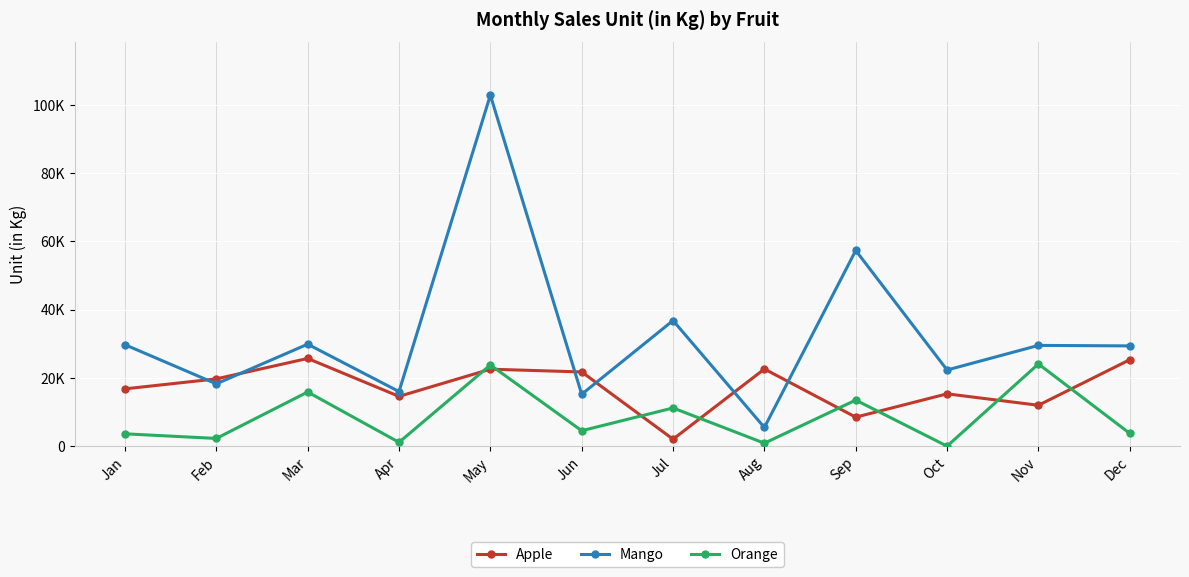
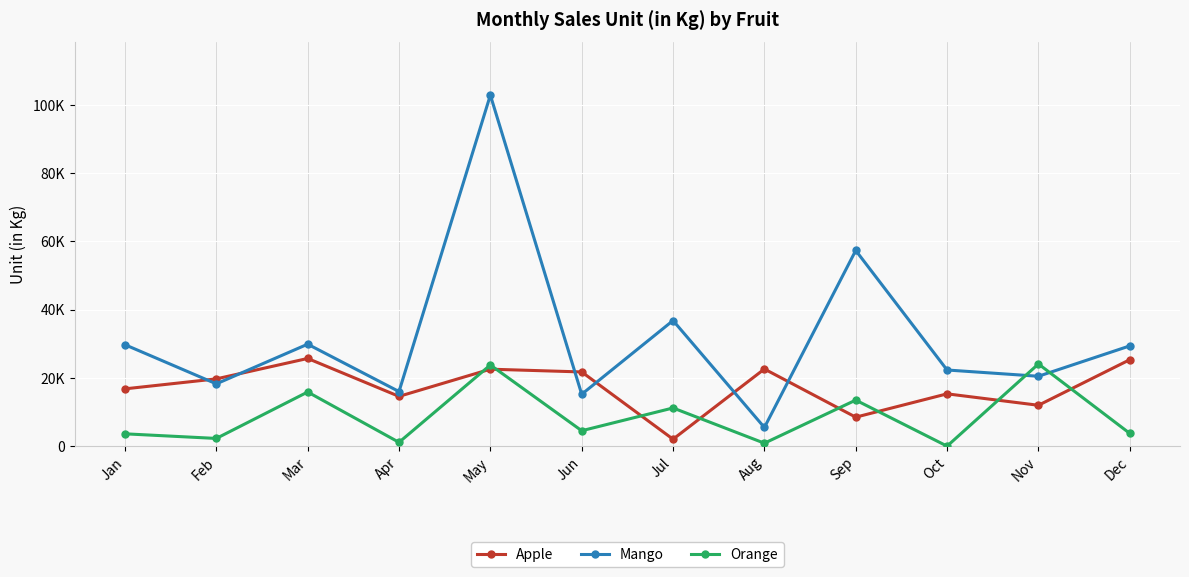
Mango, Nov: 30000 -> 20000
